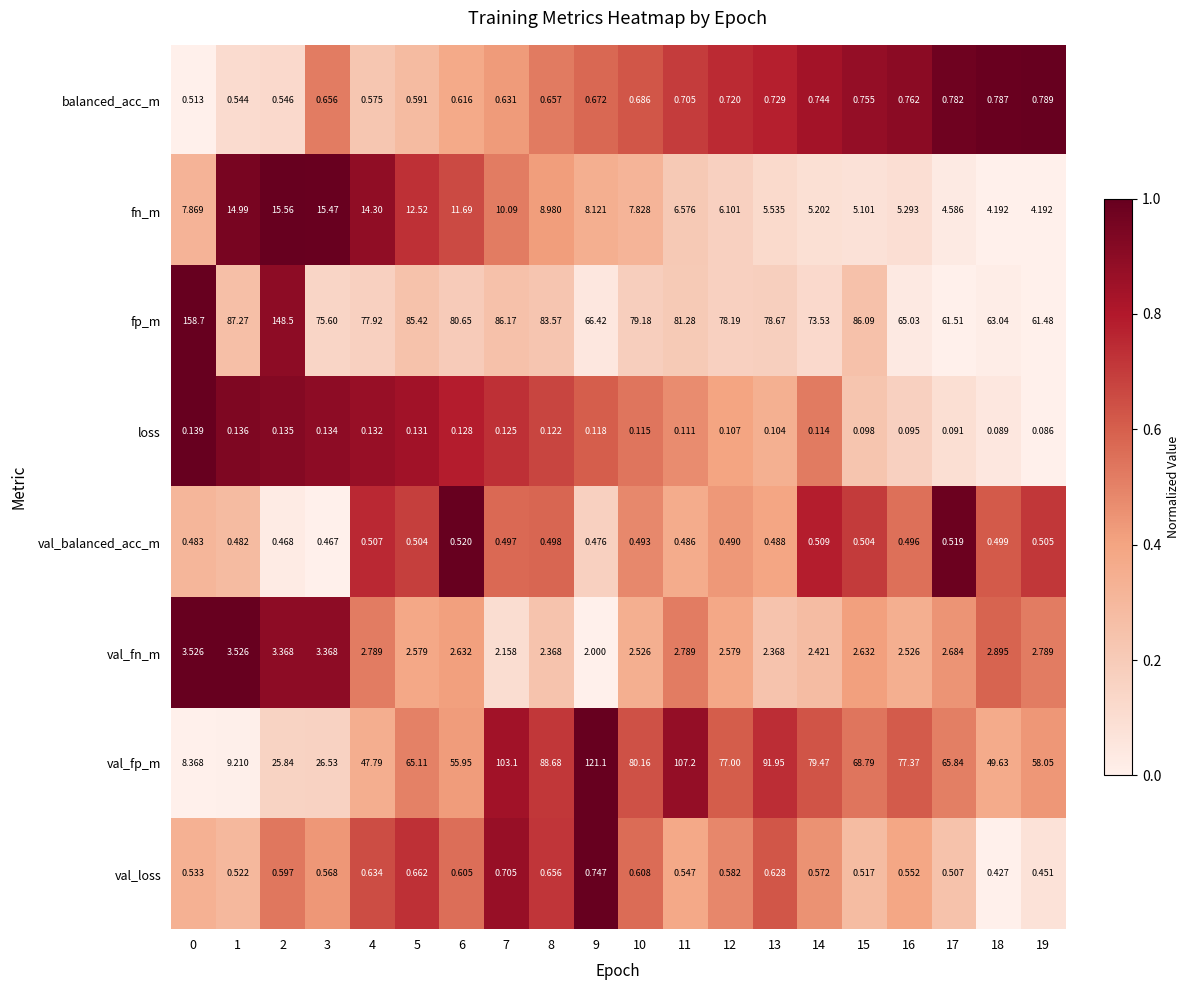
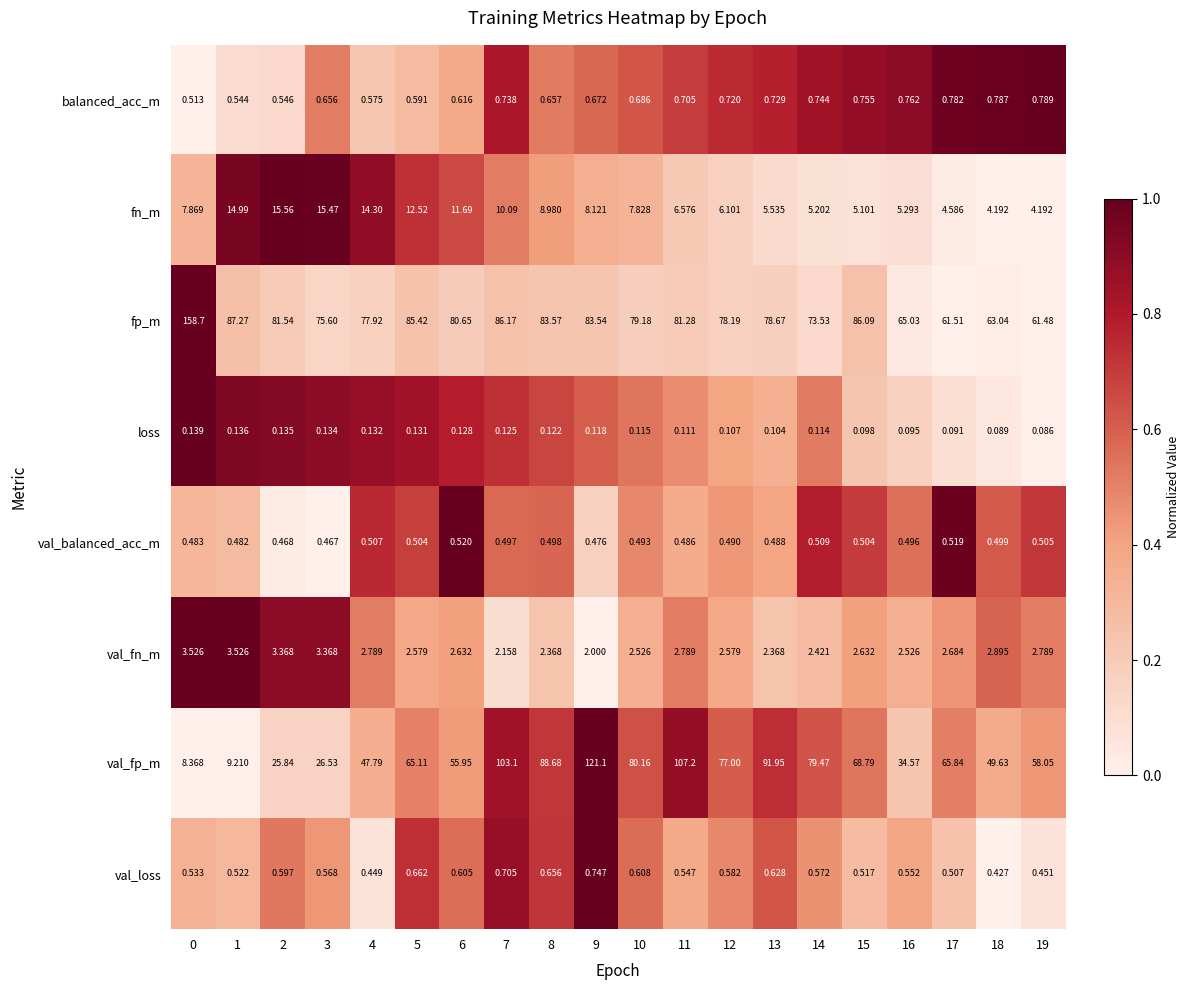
balanced_acc_m, 7: 0.631 -> 0.738
fp_m, 2: 148.5 -> 81.54
fp_m, 9: 66.42 -> 83.54
val_fp_m, 16: 77.37 -> 34.57
val_loss, 4: 0.634 -> 0.449
